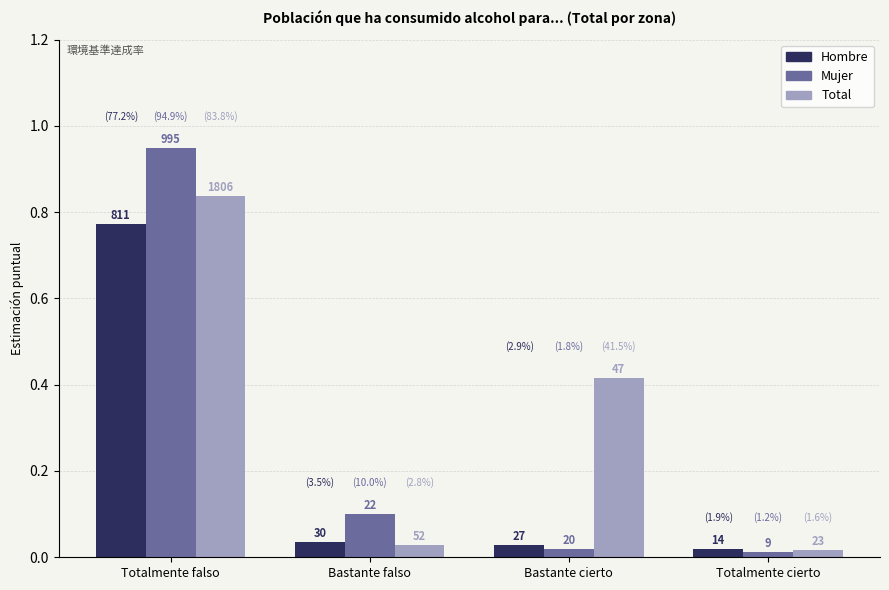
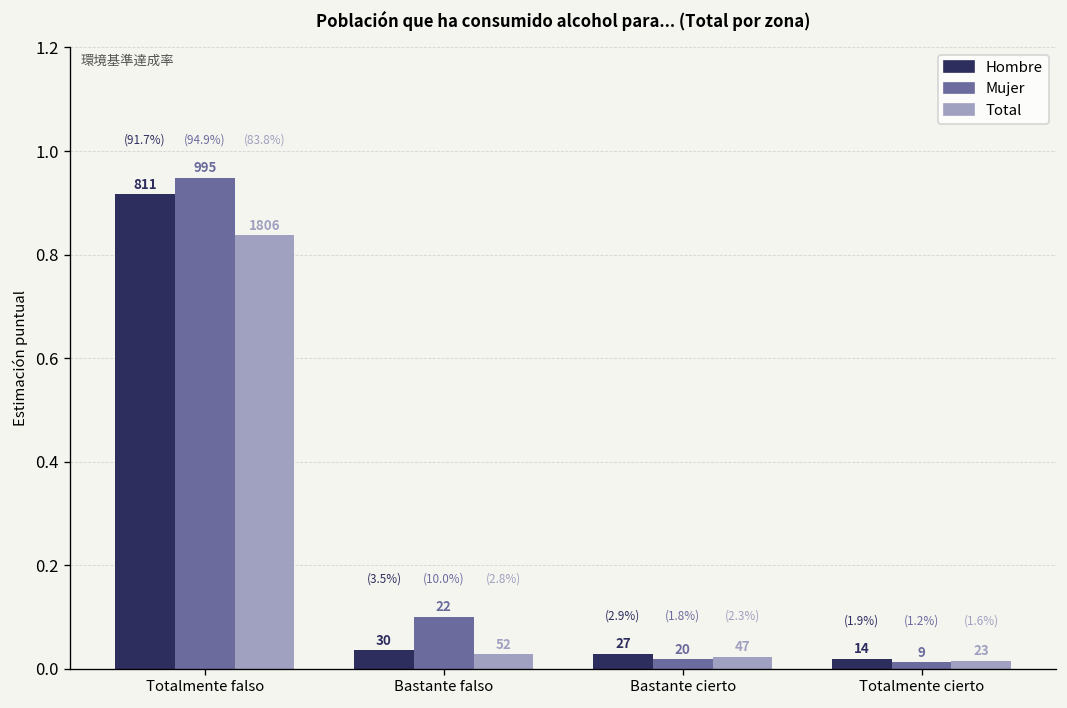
Hombre, Totalmente falso: (77.2%) -> (91.7%)
Total, Bastante cierto: (41.5%) -> (2.3%)
